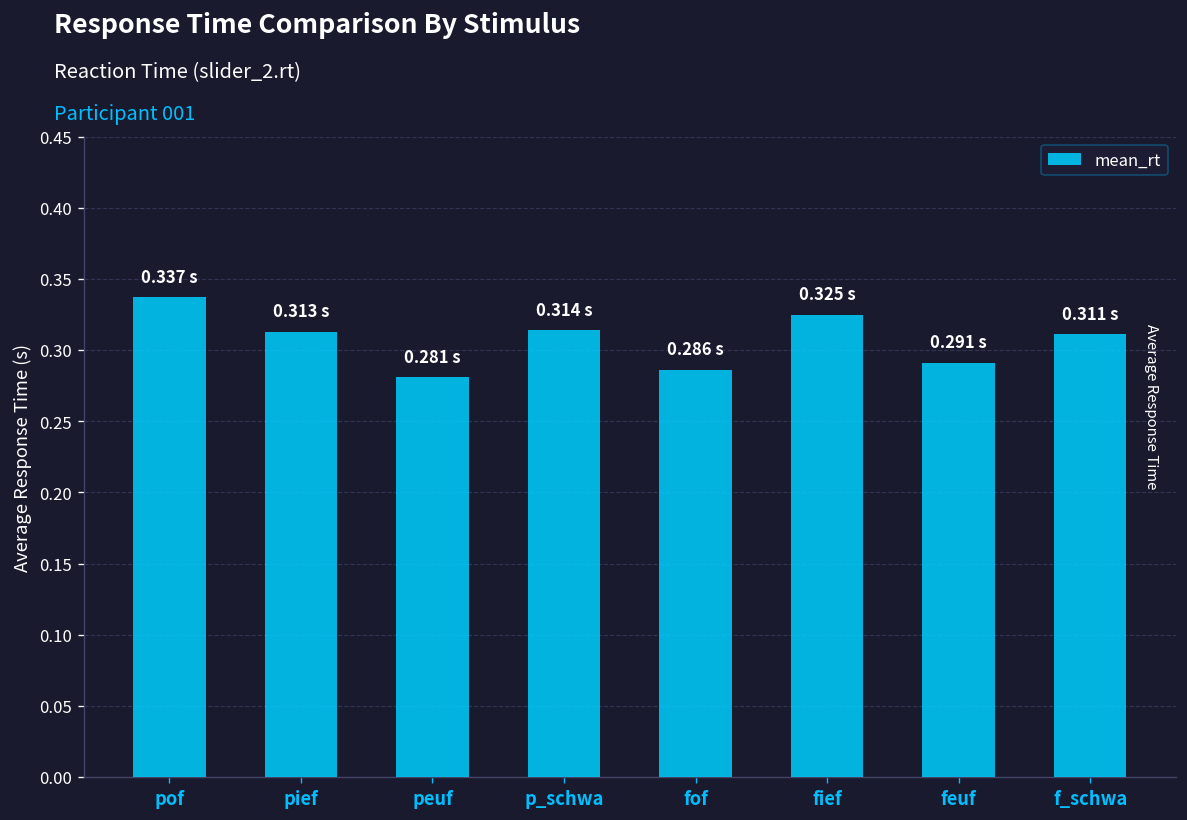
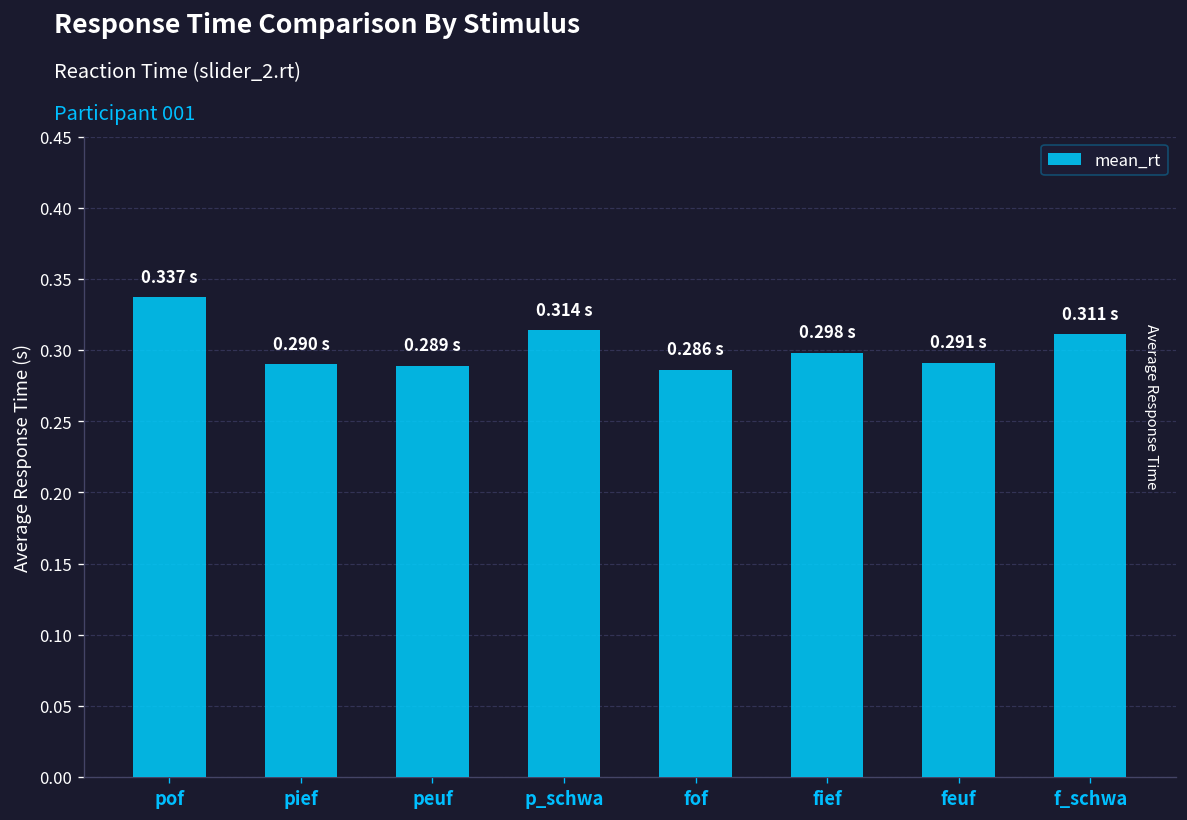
pief: 0.313 -> 0.290
peuf: 0.281 -> 0.289
fief: 0.325 -> 0.298
